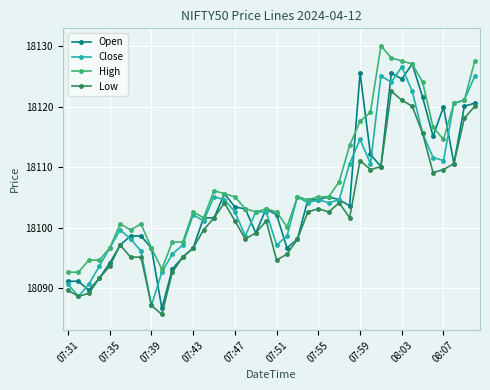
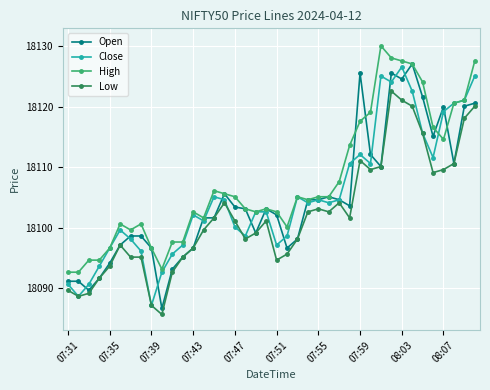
Close, 07:47: 18103 -> 18100
Close, 07:59: 18115 -> 18112
Close, 08:07: 18111 -> 18119
